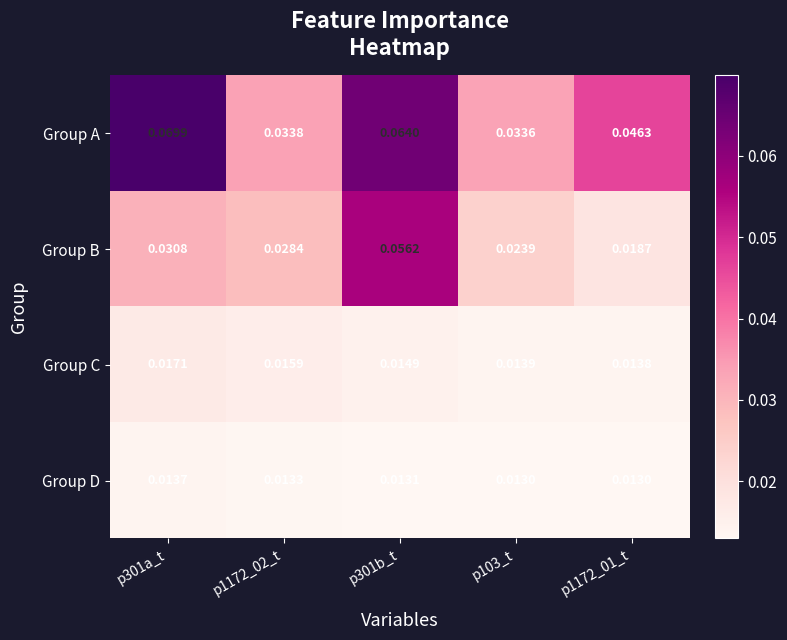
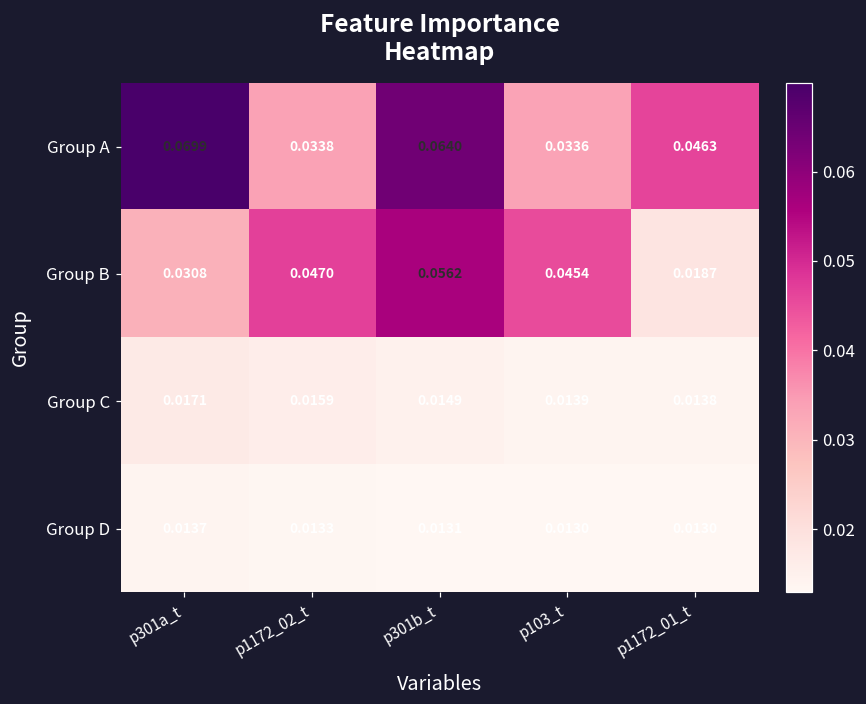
Group B, p1172_02_t: 0.0284 -> 0.0470
Group B, p103_t: 0.0239 -> 0.0454
